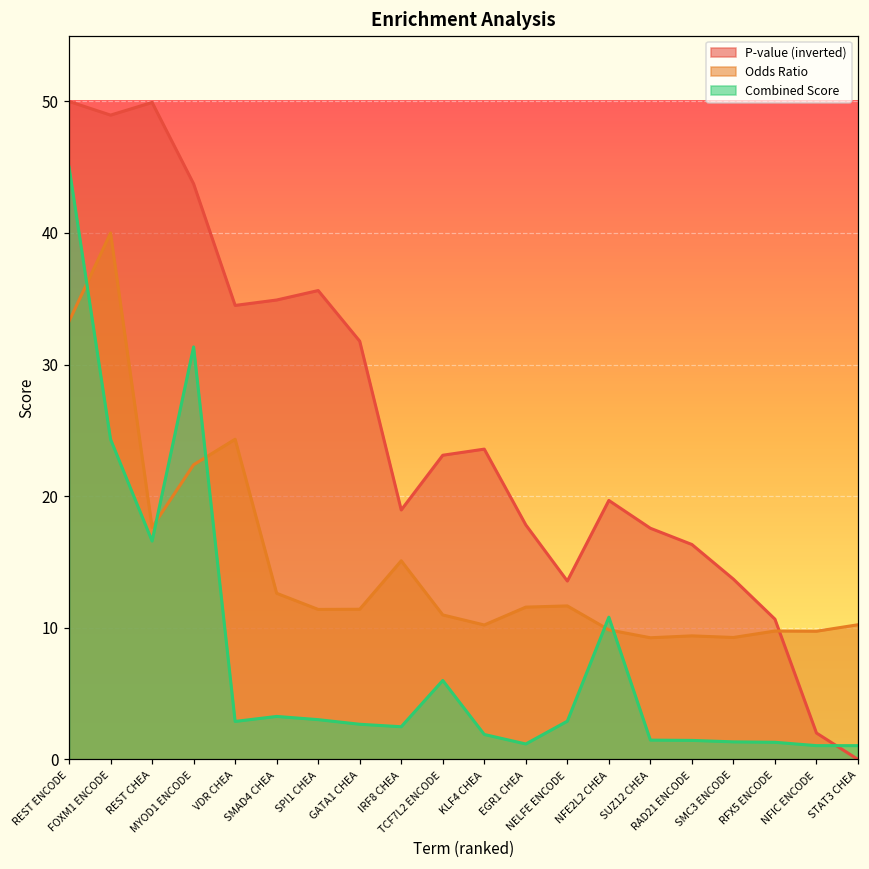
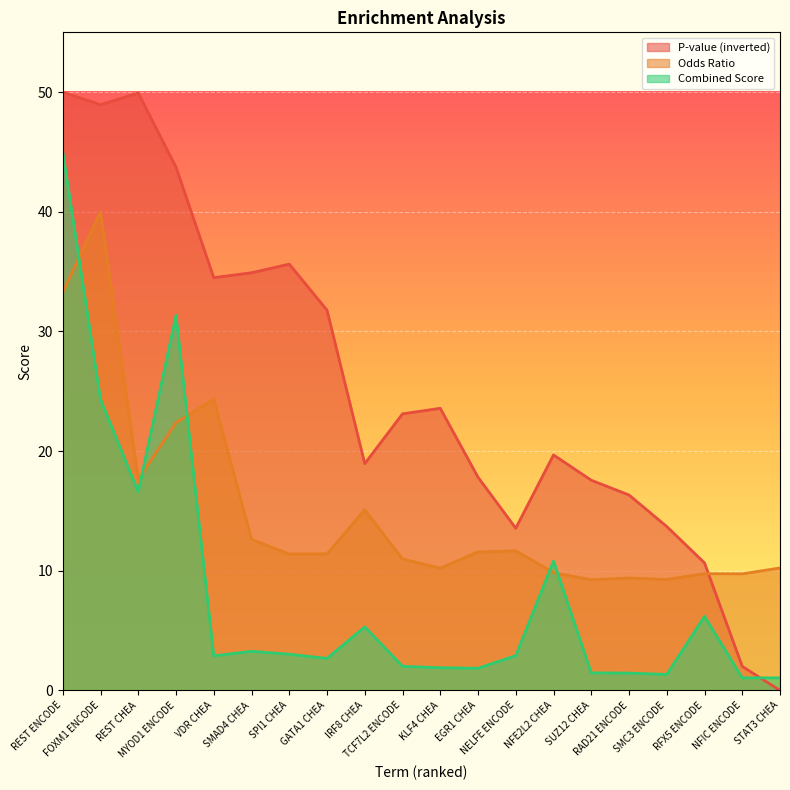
Combined Score, IRF8 CHEA: 2.5 -> 5.3
Combined Score, TCF7L2 ENCODE: 6.0 -> 2.0
Combined Score, EGR1 CHEA: 1.2 -> 1.9
Combined Score, RFX5 ENCODE: 1.3 -> 6.2
